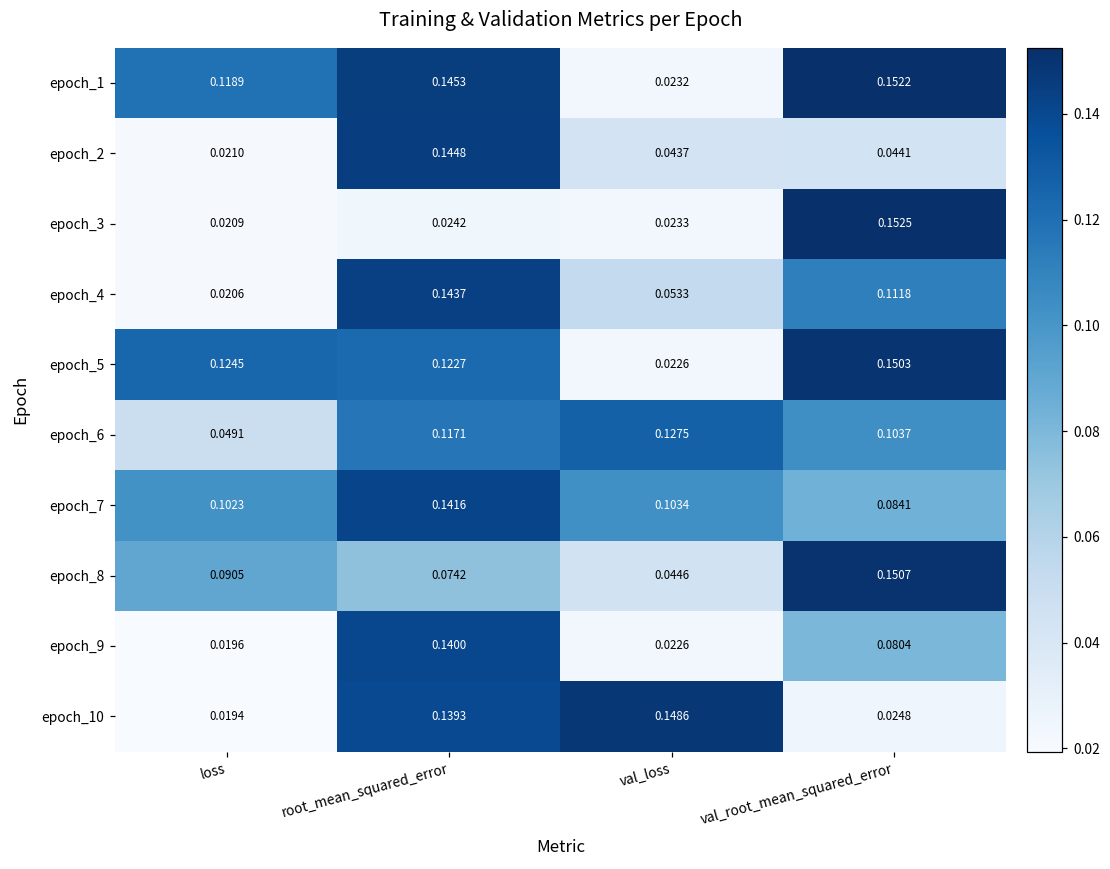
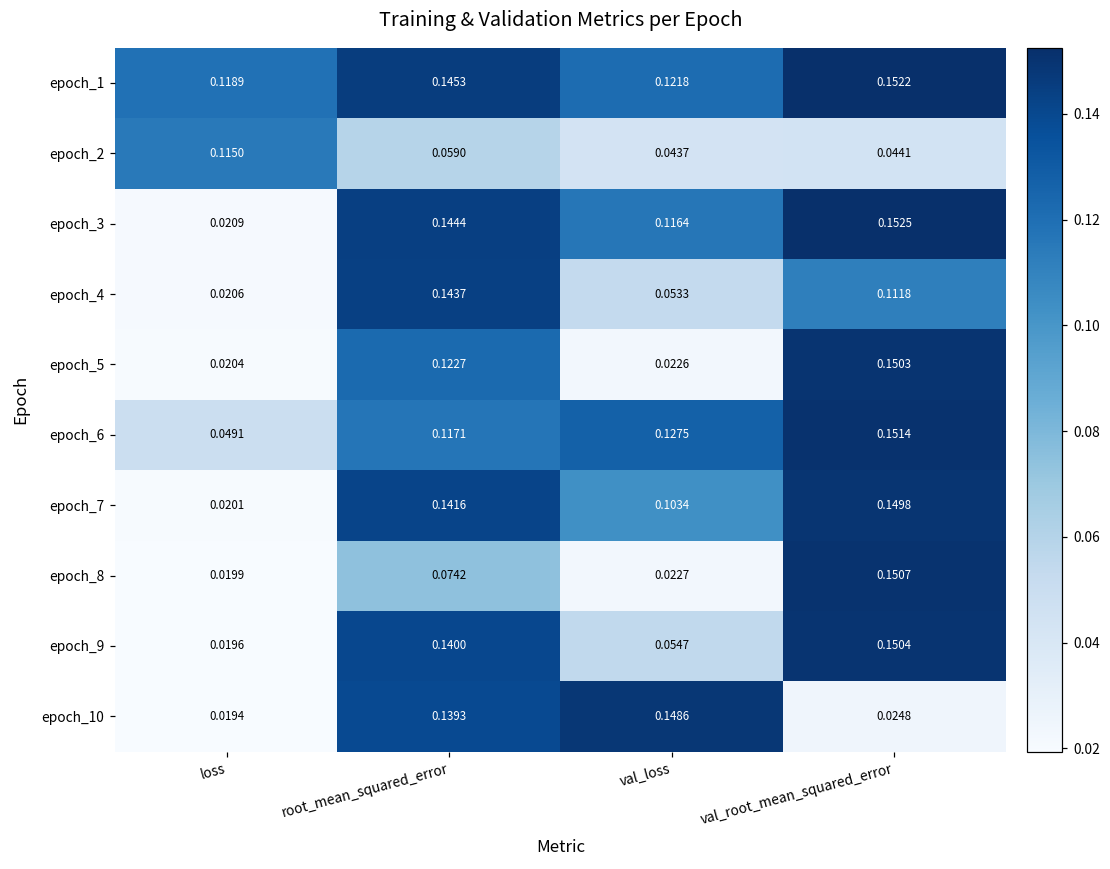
epoch_1, val_loss: 0.0232 -> 0.1218
epoch_2, loss: 0.0210 -> 0.1150
epoch_2, root_mean_squared_error: 0.1448 -> 0.0590
epoch_3, root_mean_squared_error: 0.0242 -> 0.1444
epoch_3, val_loss: 0.0233 -> 0.1164
epoch_5, loss: 0.1245 -> 0.0204
epoch_6, val_root_mean_squared_error: 0.1037 -> 0.1514
epoch_7, loss: 0.1023 -> 0.0201
epoch_7, val_root_mean_squared_error: 0.0841 -> 0.1498
epoch_8, loss: 0.0905 -> 0.0199
epoch_8, val_loss: 0.0446 -> 0.0227
epoch_9, val_loss: 0.0226 -> 0.0547
epoch_9, val_root_mean_squared_error: 0.0804 -> 0.1504
